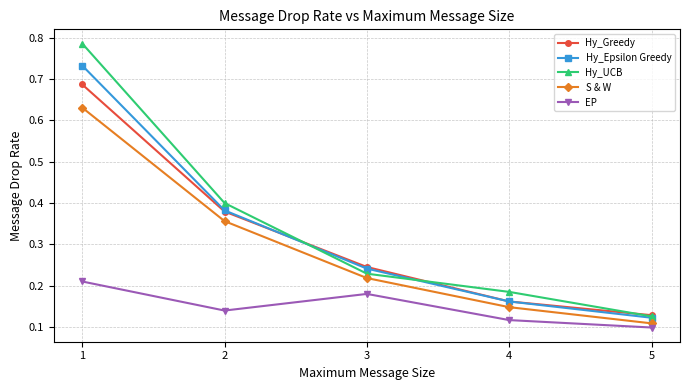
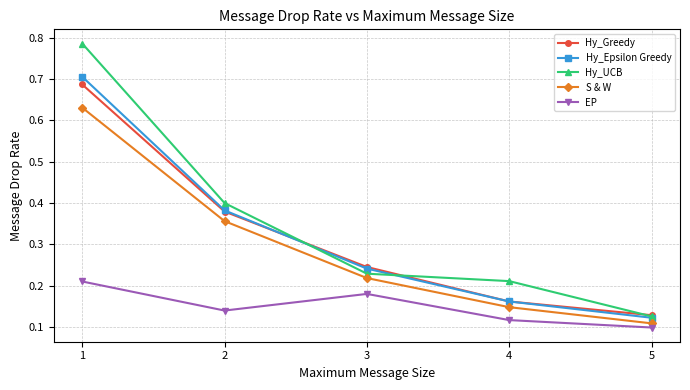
Hy_Epsilon Greedy, 1: 0.73 -> 0.71
Hy_UCB, 4: 0.18 -> 0.21
